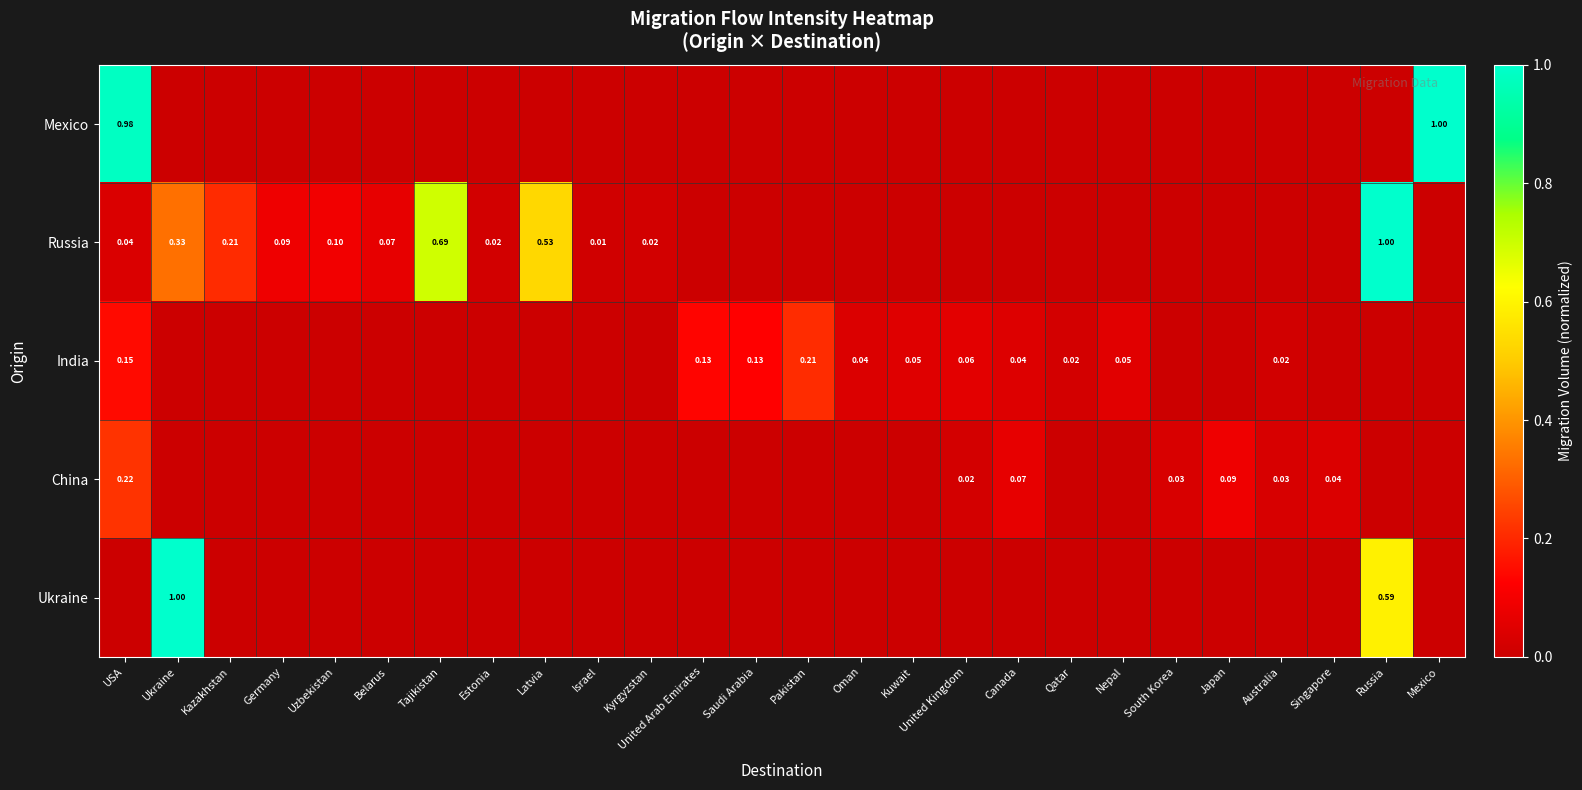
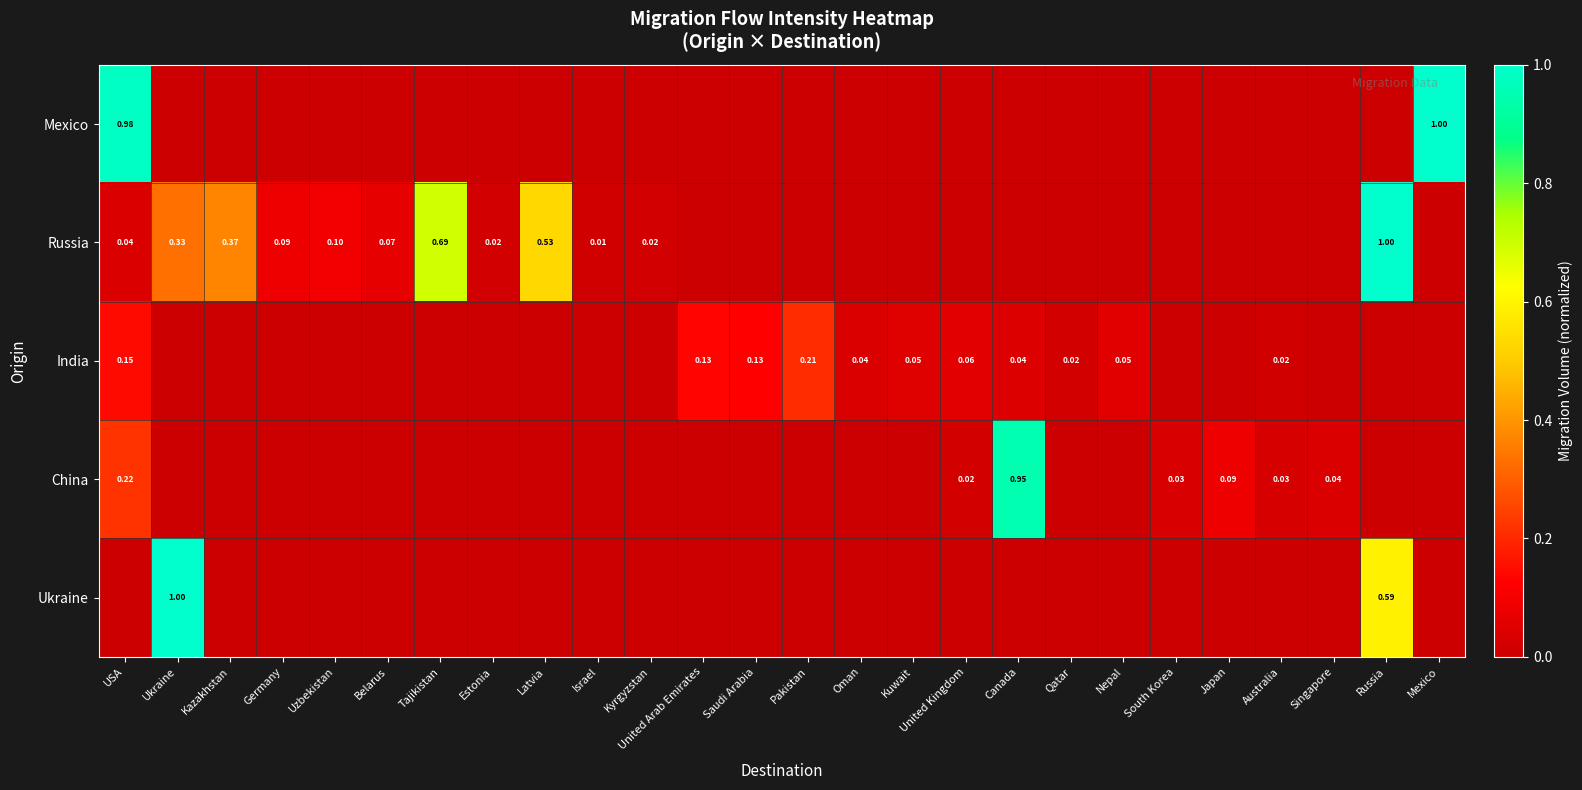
Russia, Kazakhstan: 0.21 -> 0.37
China, Canada: 0.07 -> 0.95
